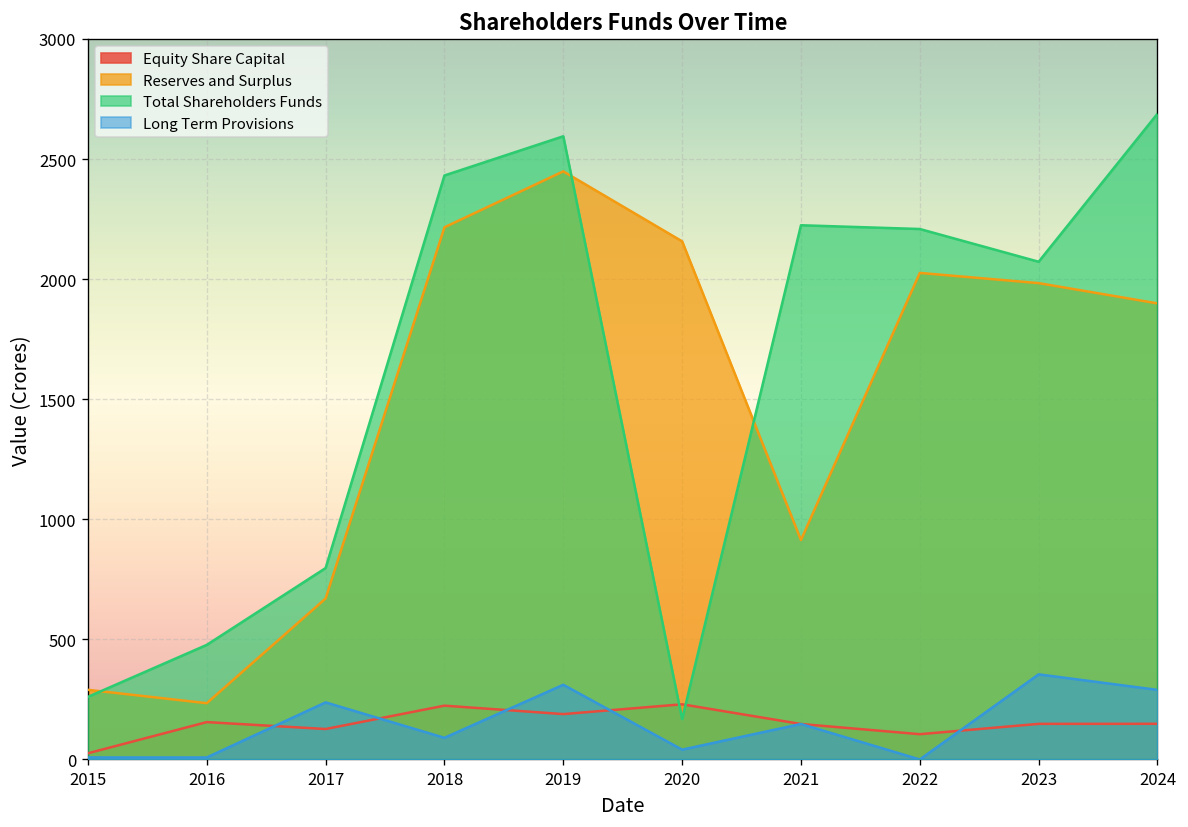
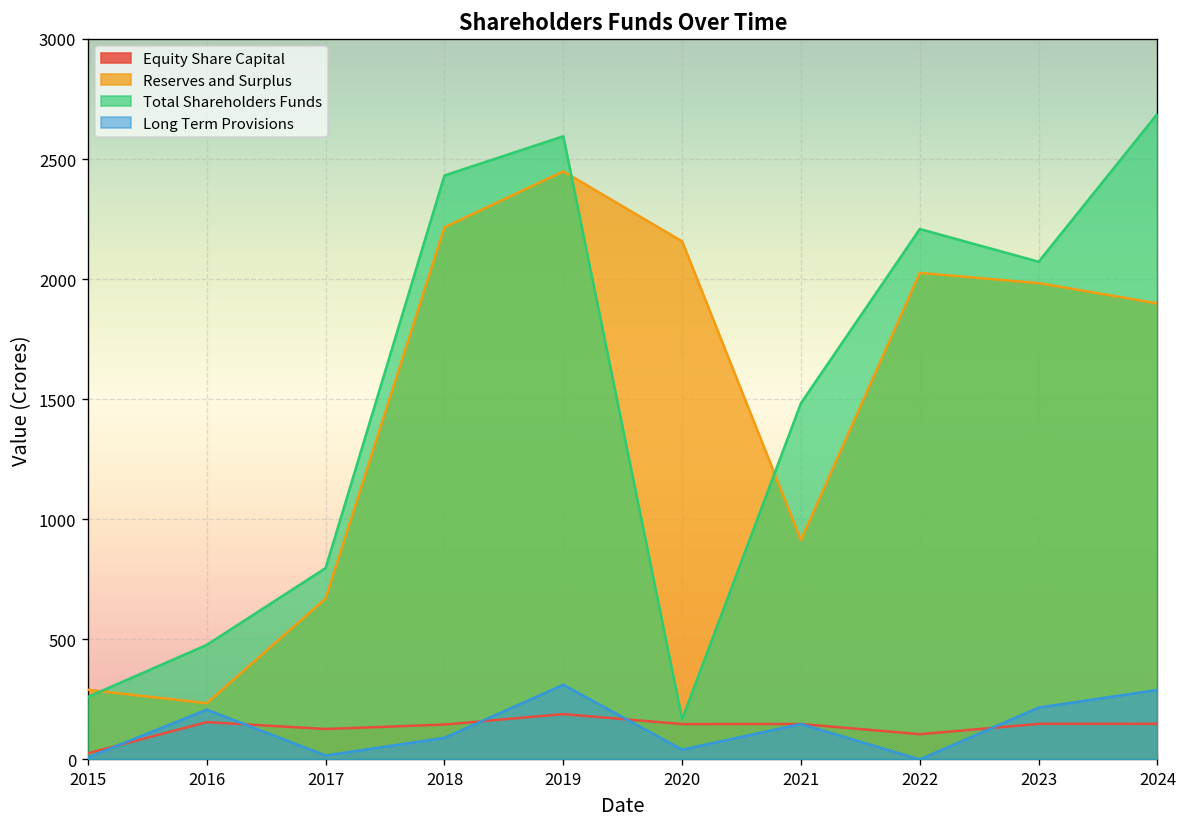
Long Term Provisions, 2016: 10 -> 210
Long Term Provisions, 2017: 240 -> 20
Equity Share Capital, 2018: 220 -> 150
Equity Share Capital, 2020: 230 -> 150
Total Shareholders Funds, 2021: 2220 -> 1480
Long Term Provisions, 2023: 350 -> 220
